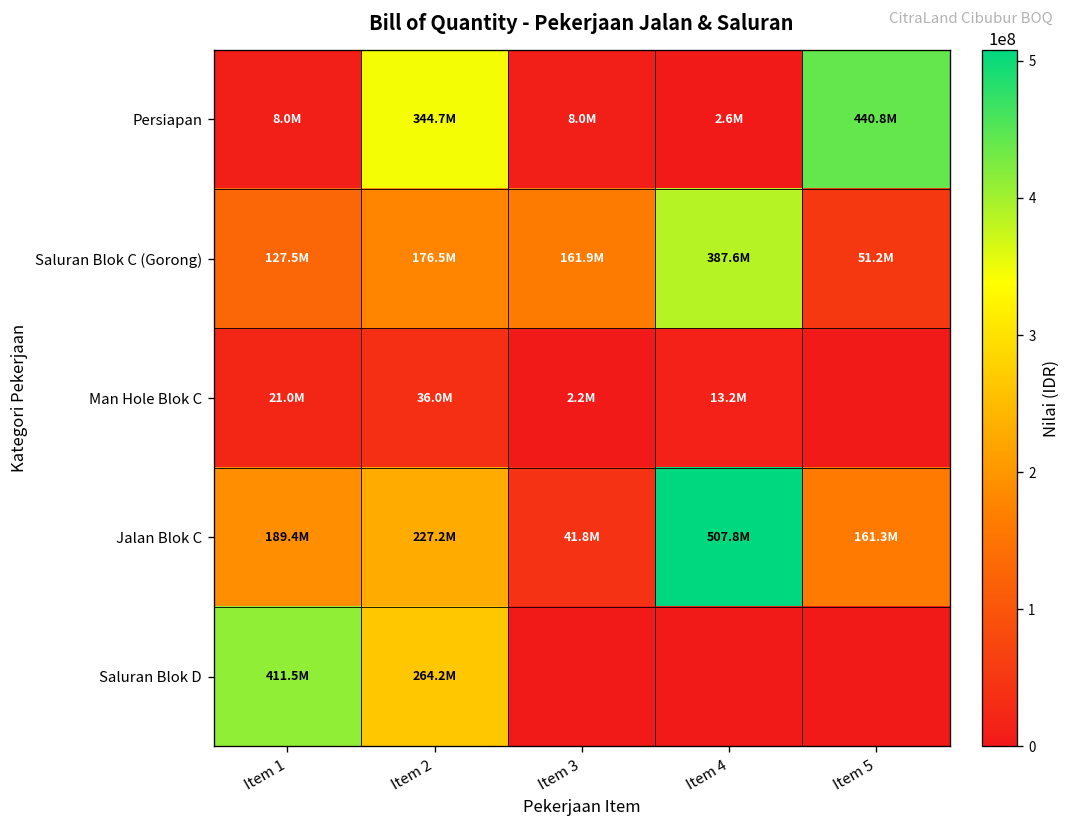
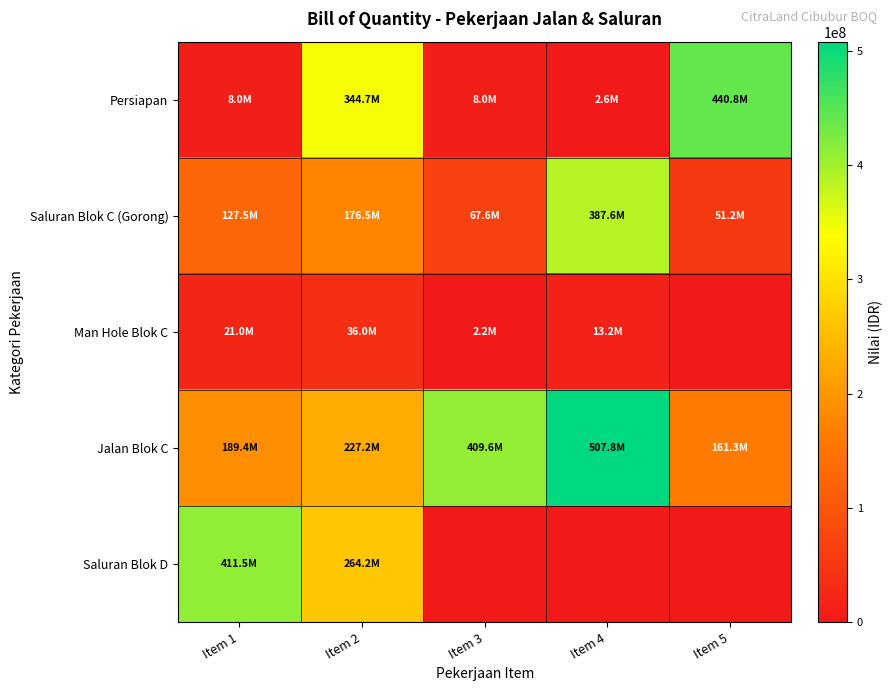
Saluran Blok C (Gorong), Item 3: 161.9M -> 67.6M
Jalan Blok C, Item 3: 41.8M -> 409.6M
